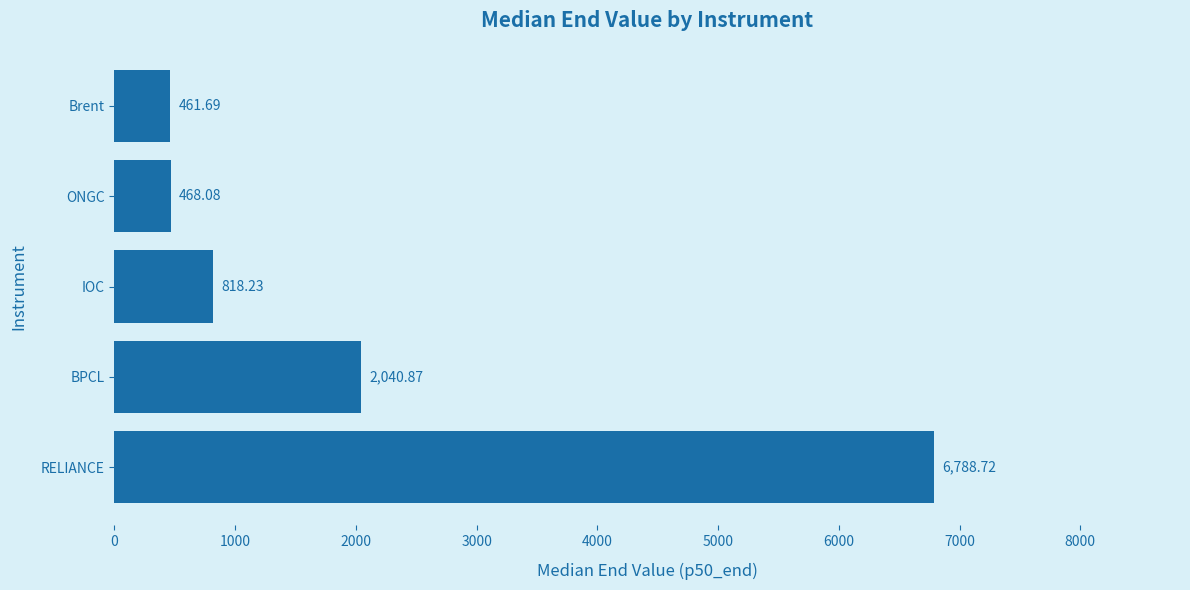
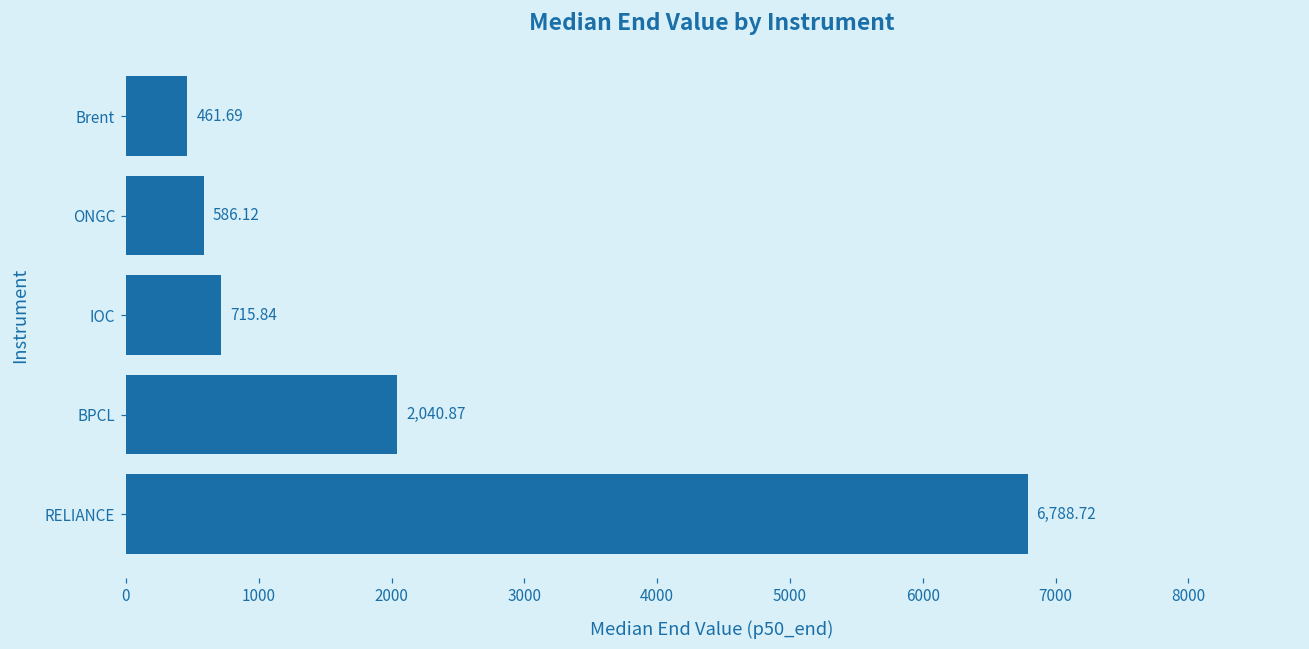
ONGC: 468.08 -> 586.12
IOC: 818.23 -> 715.84
